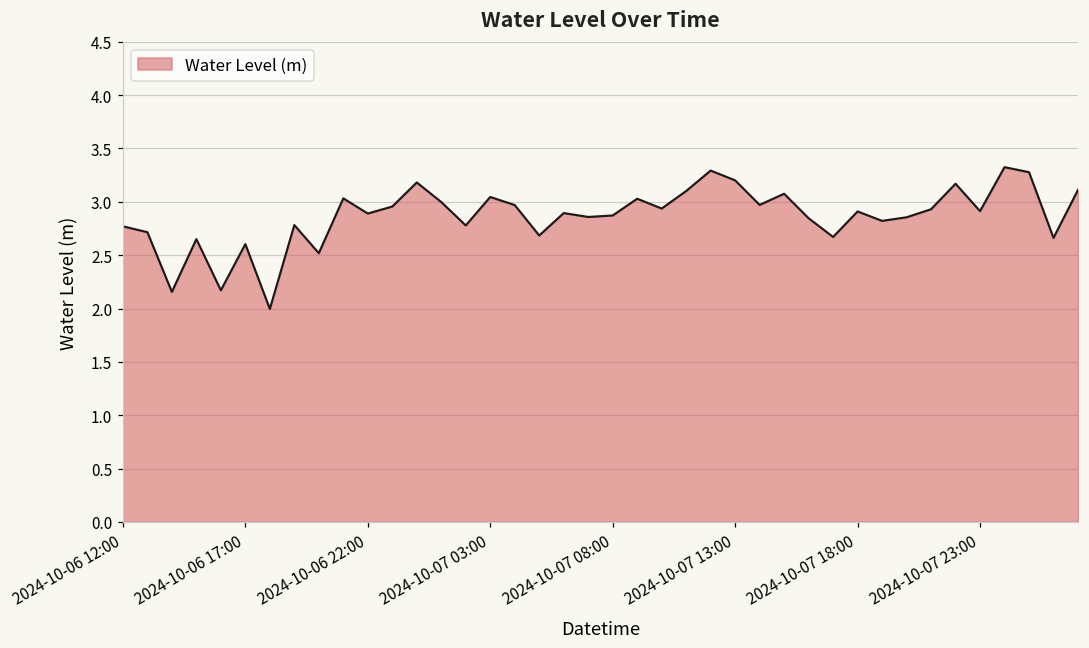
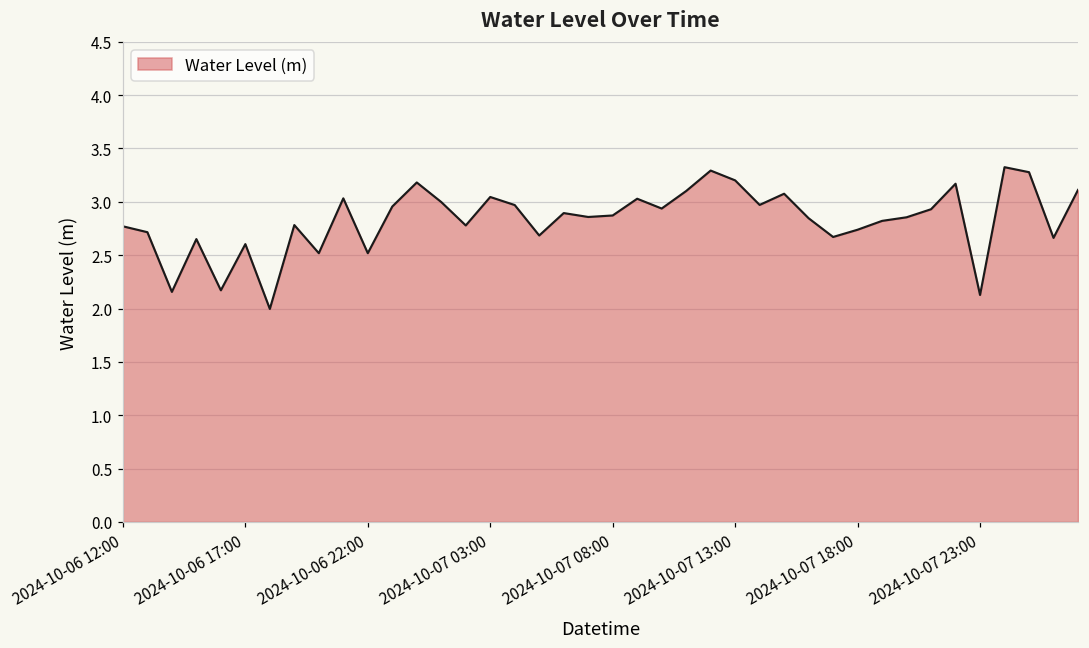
2024-10-06 22:00: 2.9 -> 2.5
2024-10-07 18:00: 2.9 -> 2.7
2024-10-07 23:00: 2.9 -> 2.1
